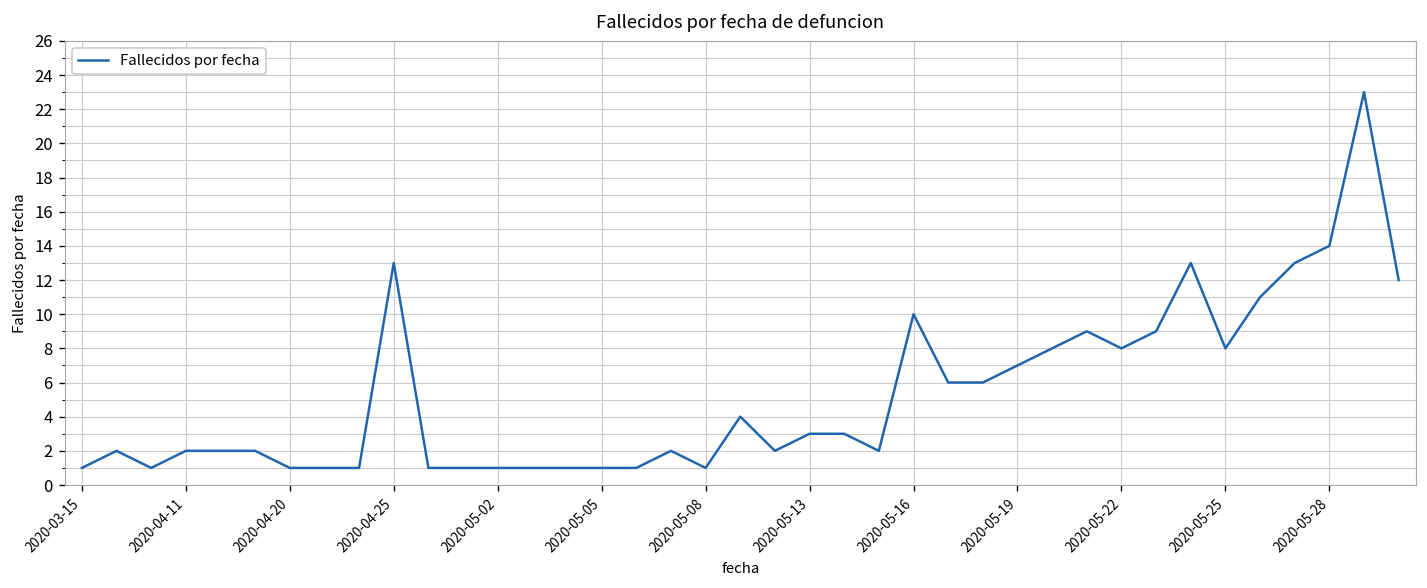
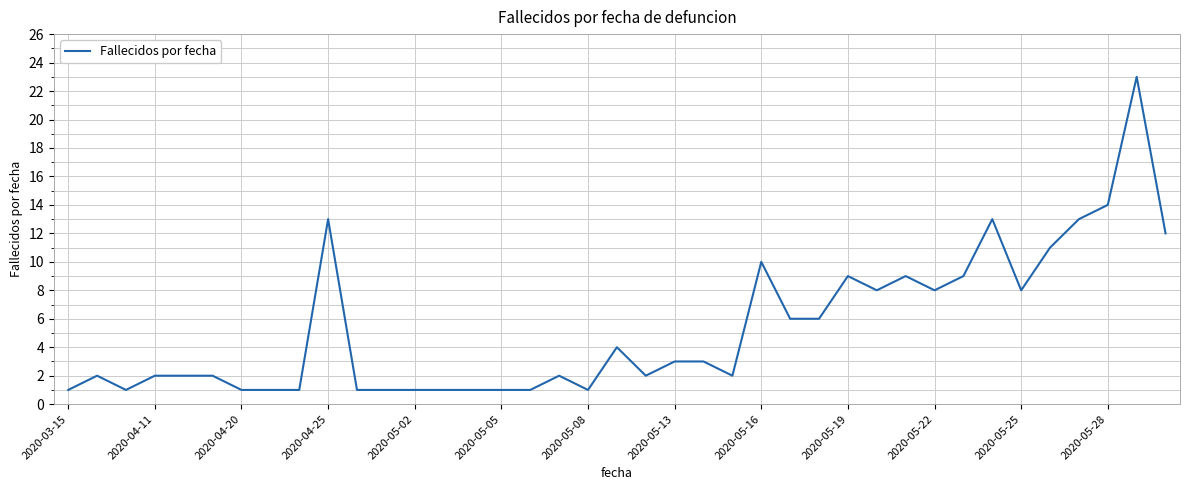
2020-05-19: 7 -> 9
